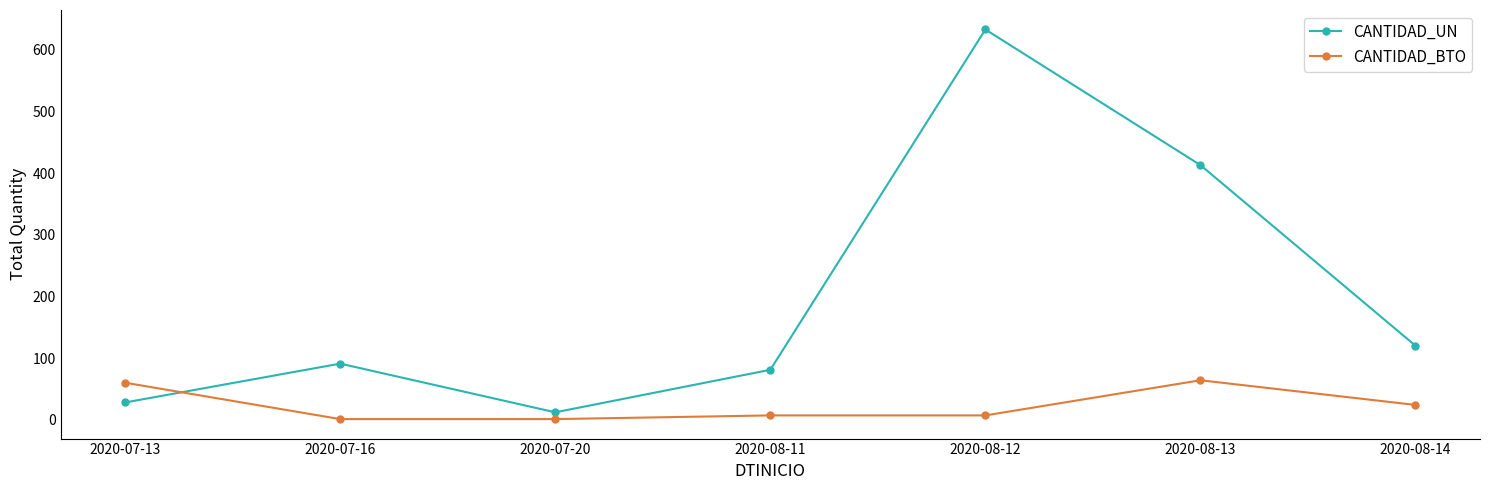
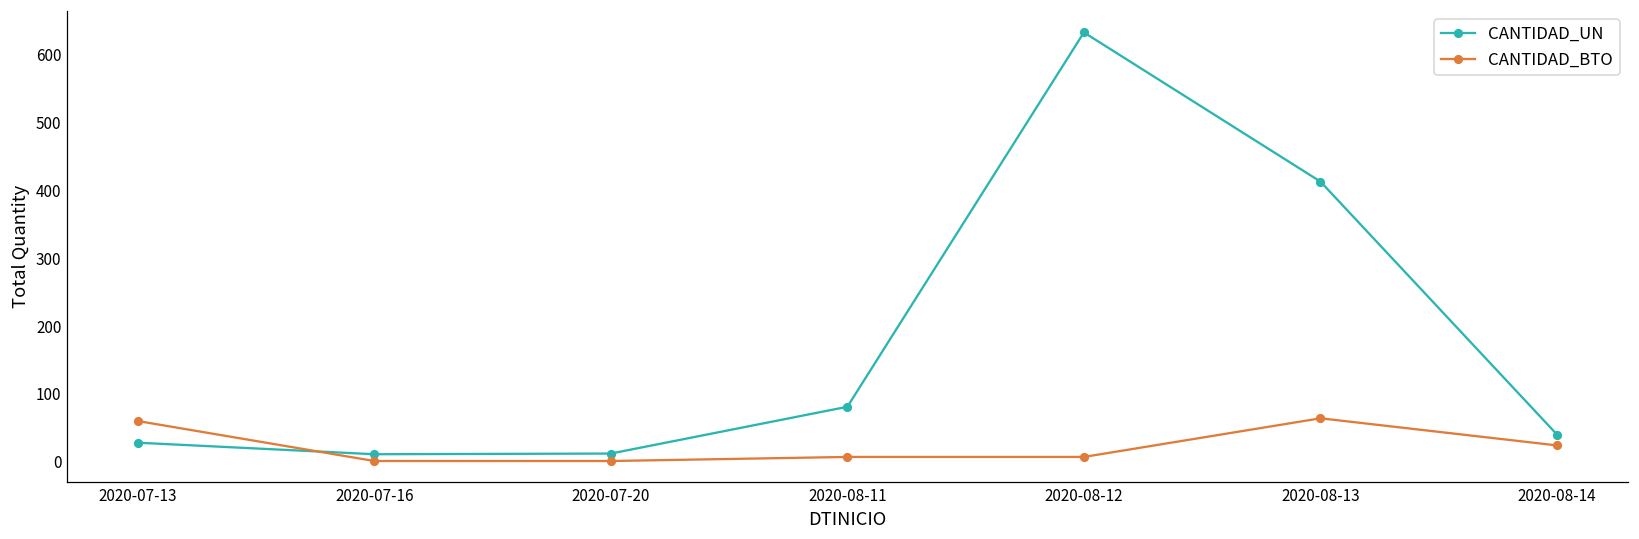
CANTIDAD_UN, 2020-07-16: 90 -> 10
CANTIDAD_UN, 2020-08-14: 120 -> 40
